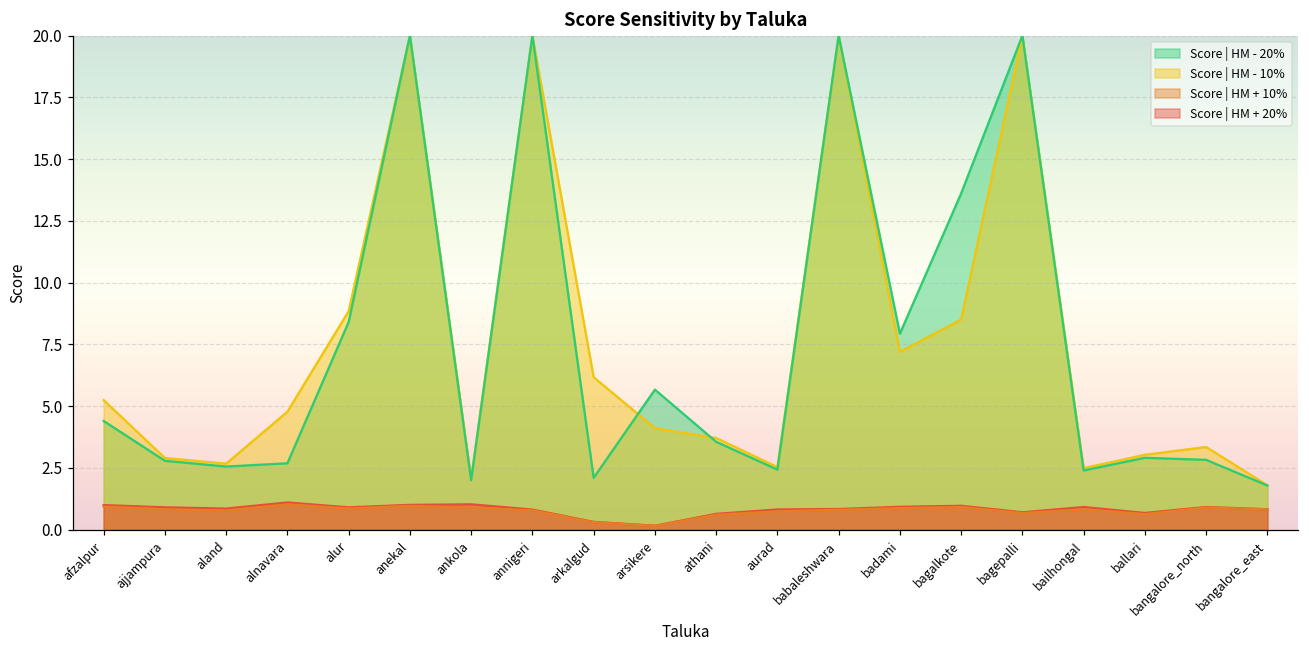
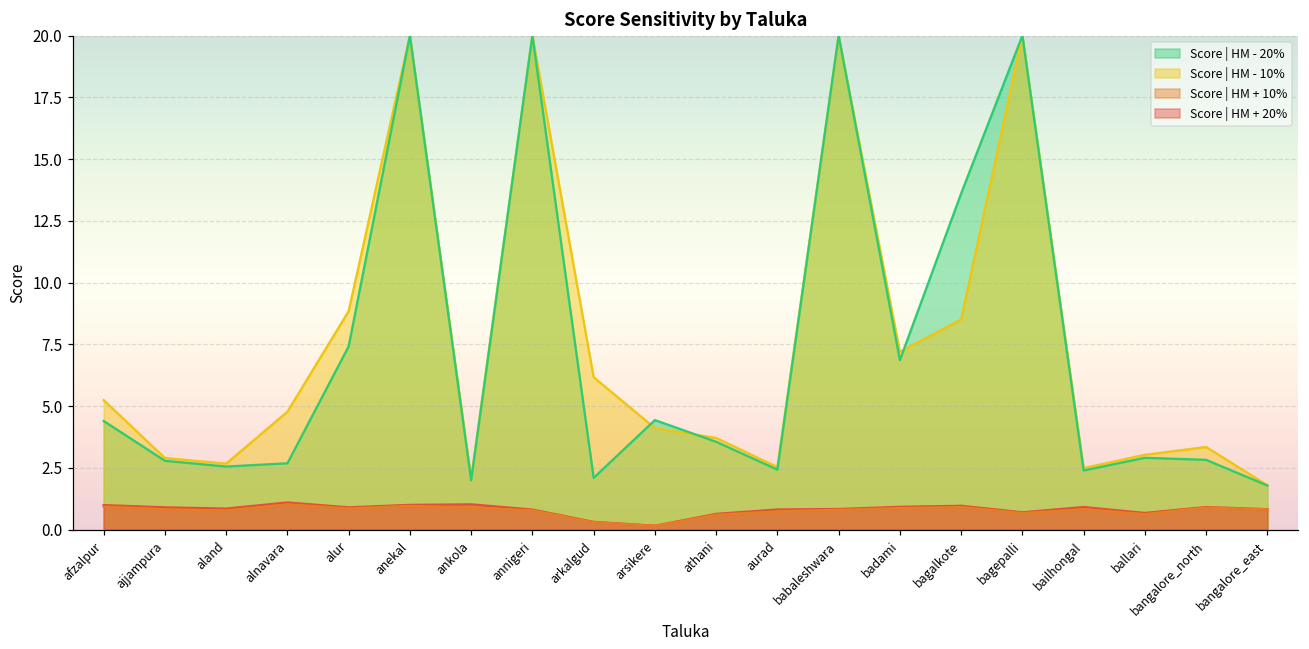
Score | HM - 20%, alur: 8.4 -> 7.4
Score | HM - 20%, arsikere: 5.7 -> 4.4
Score | HM - 20%, badami: 7.9 -> 6.9
